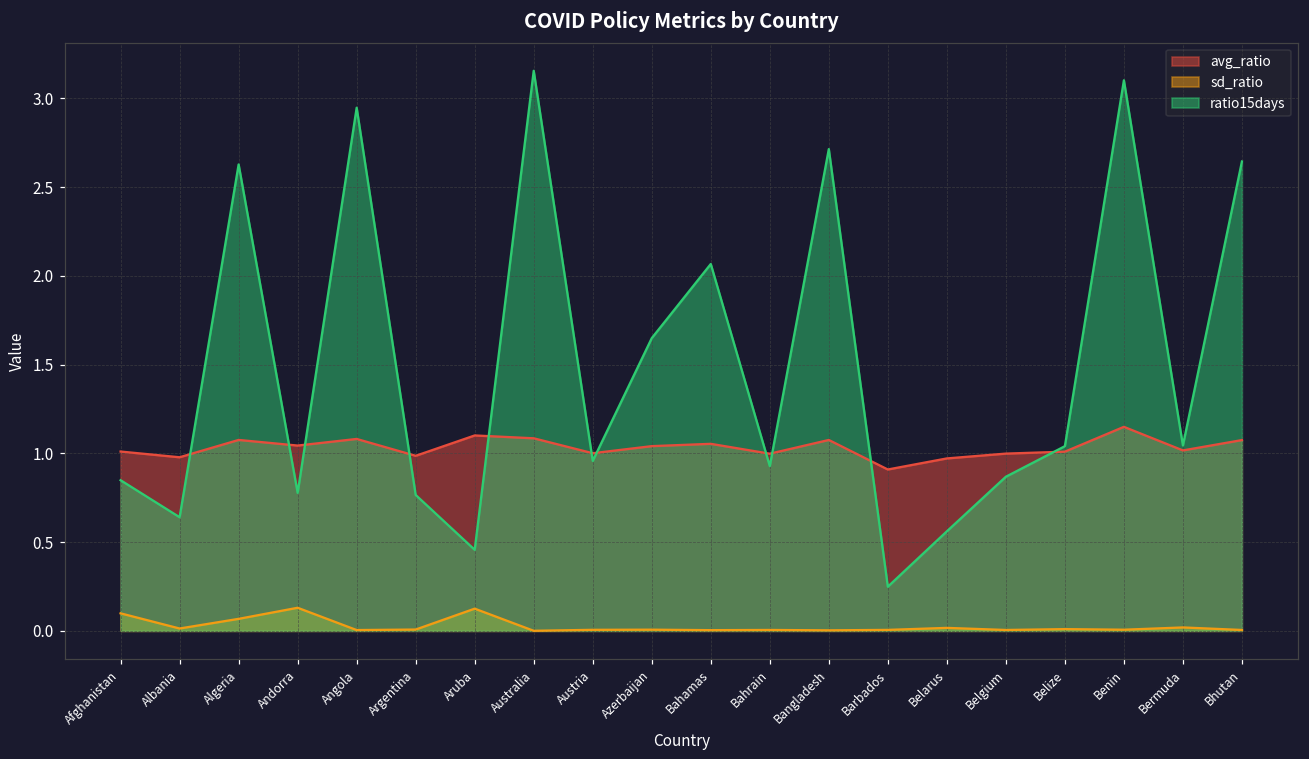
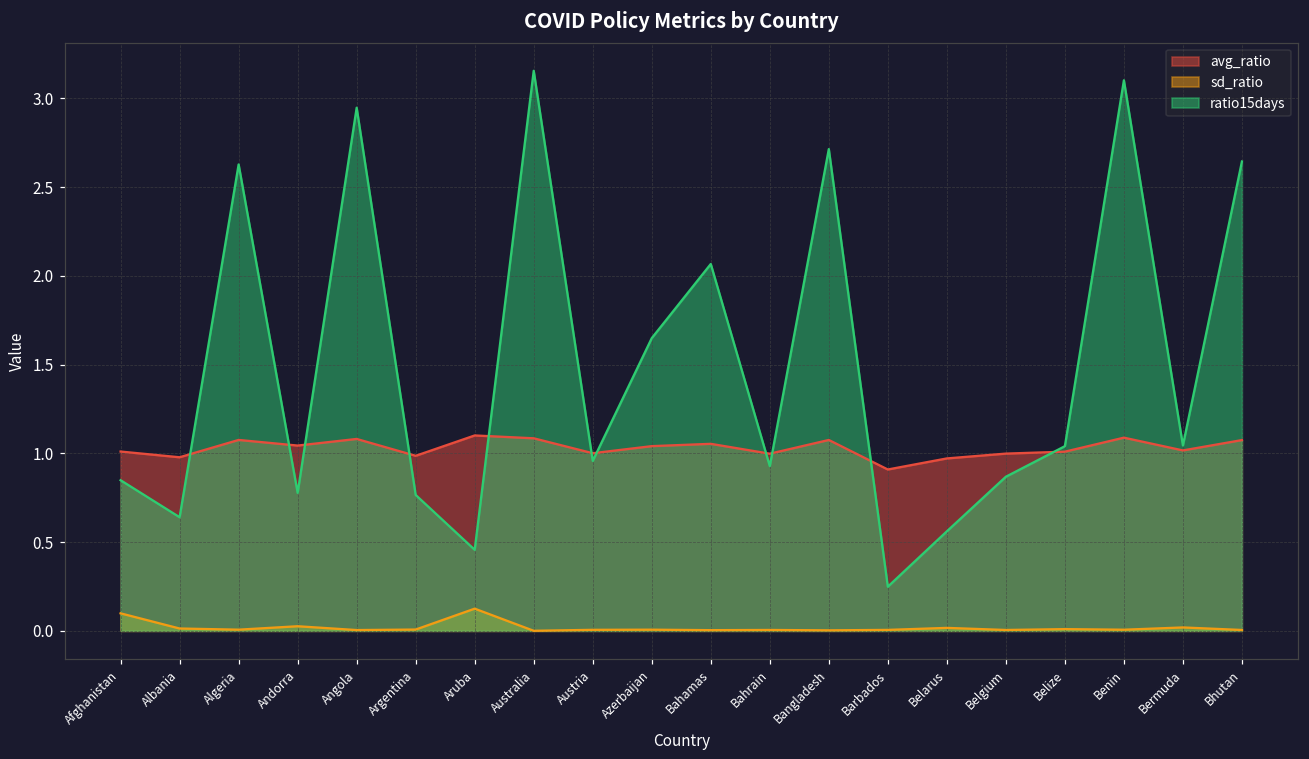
sd_ratio, Algeria: 0.07 -> 0.01
sd_ratio, Andorra: 0.13 -> 0.03
avg_ratio, Benin: 1.15 -> 1.09
